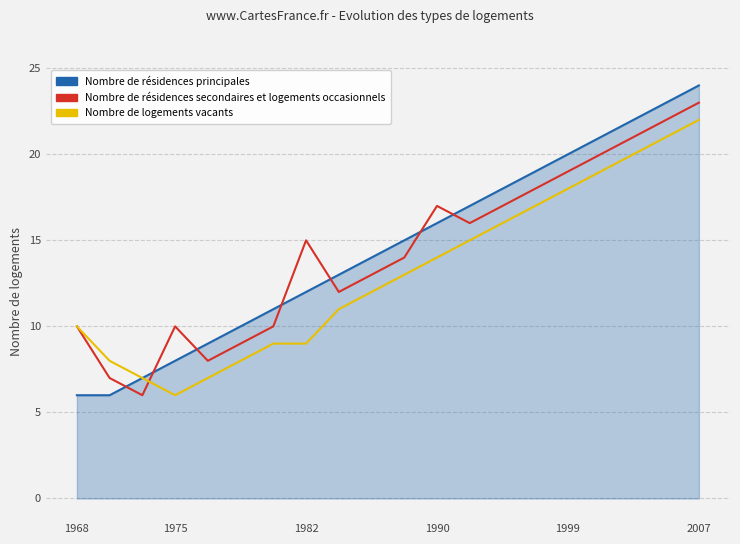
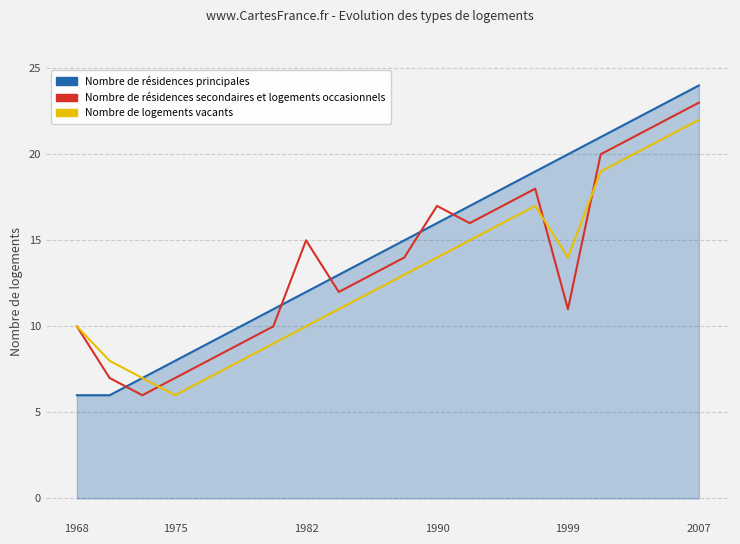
Nombre de résidences secondaires et logements occasionnels, 1975: 10.0 -> 7.0
Nombre de logements vacants, 1982: 9.0 -> 10.0
Nombre de résidences secondaires et logements occasionnels, 1999: 19.0 -> 11.0
Nombre de logements vacants, 1999: 18.0 -> 14.0
